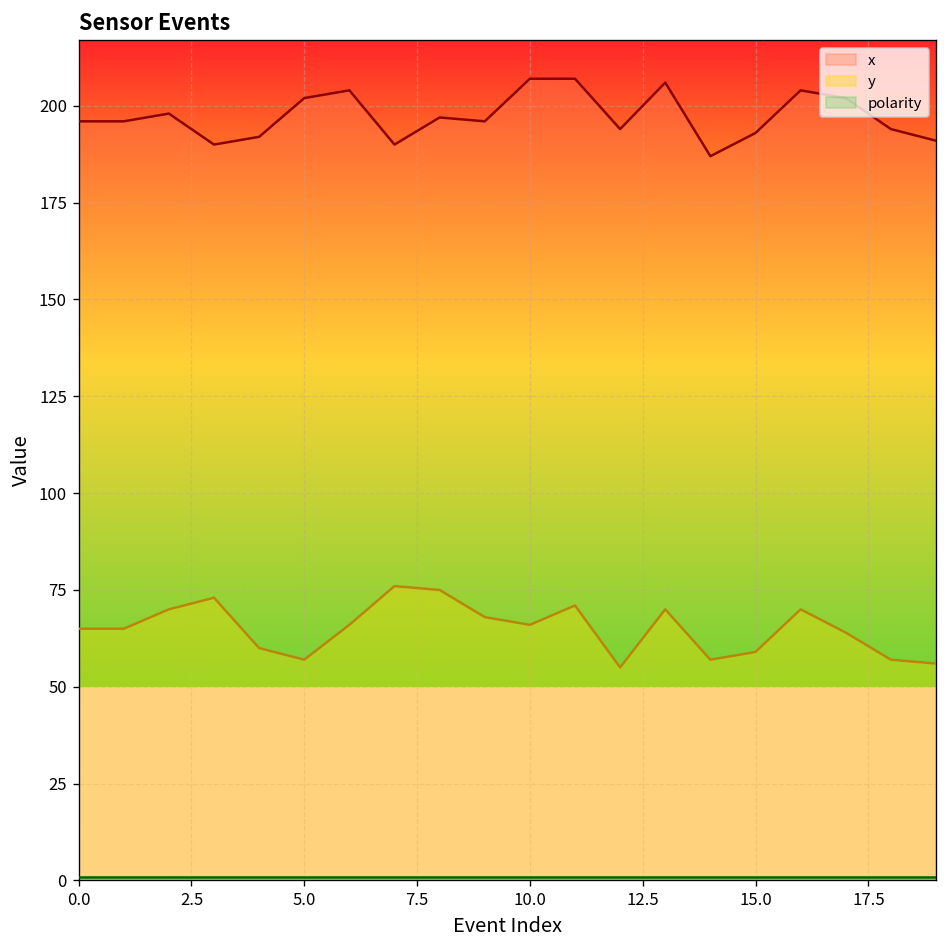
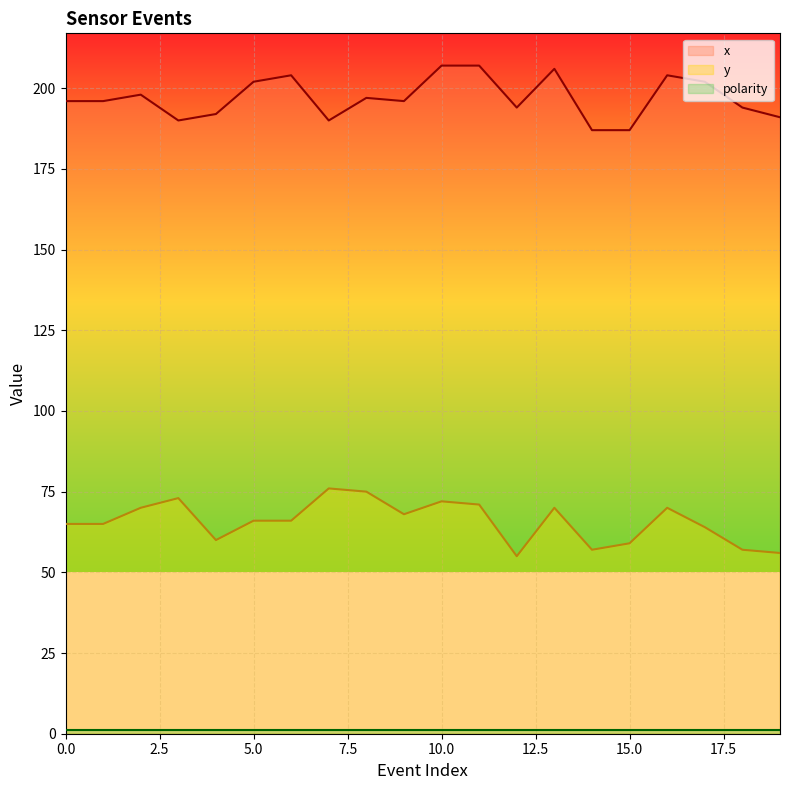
y, 5.0: 57 -> 66
y, 10.0: 66 -> 72
x, 15.0: 193 -> 187
